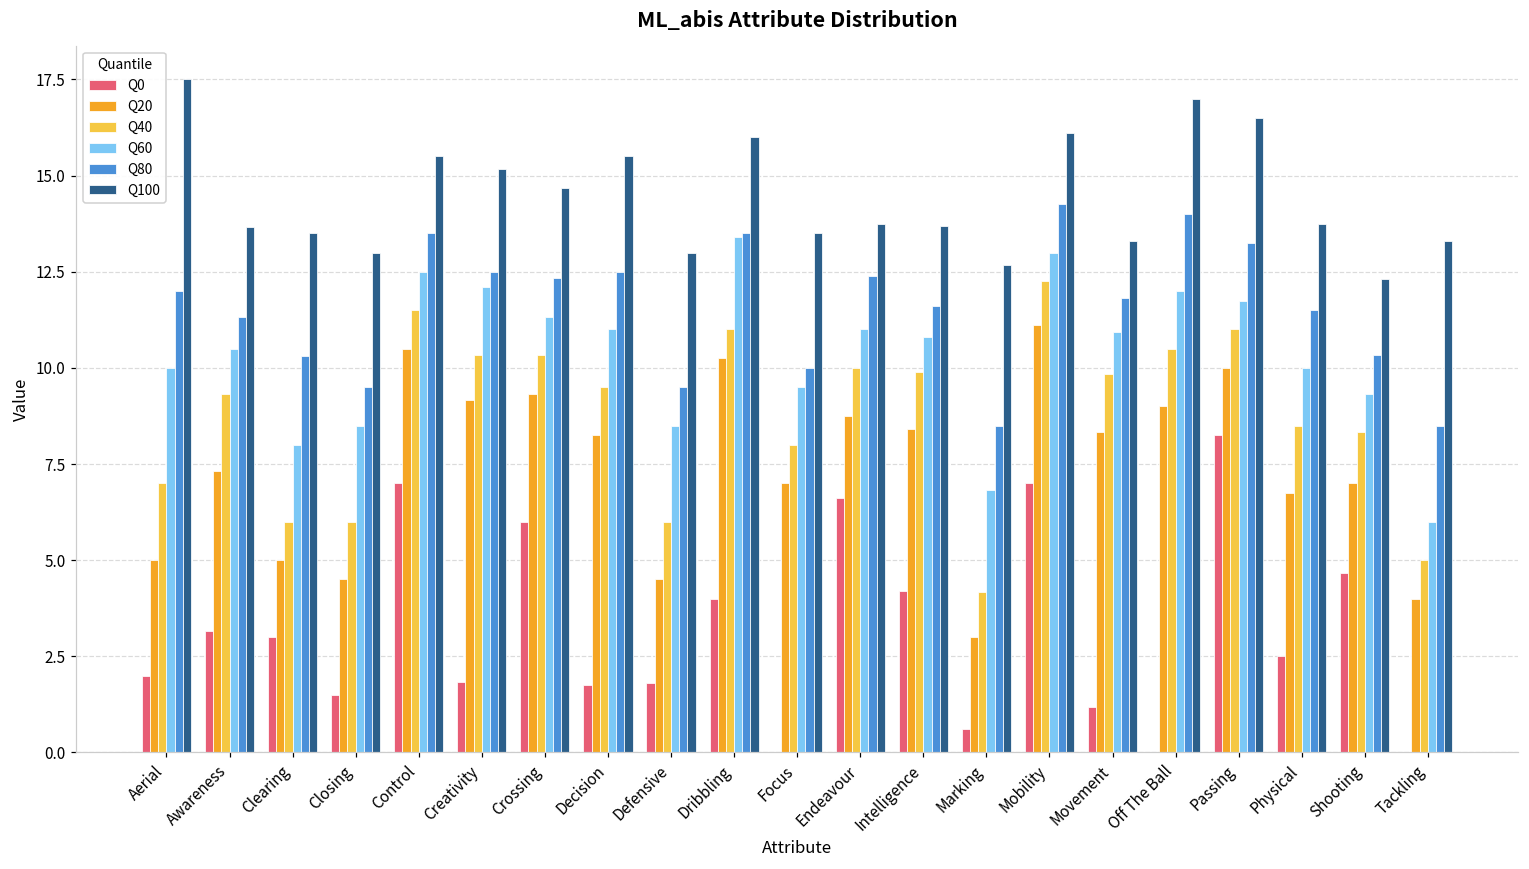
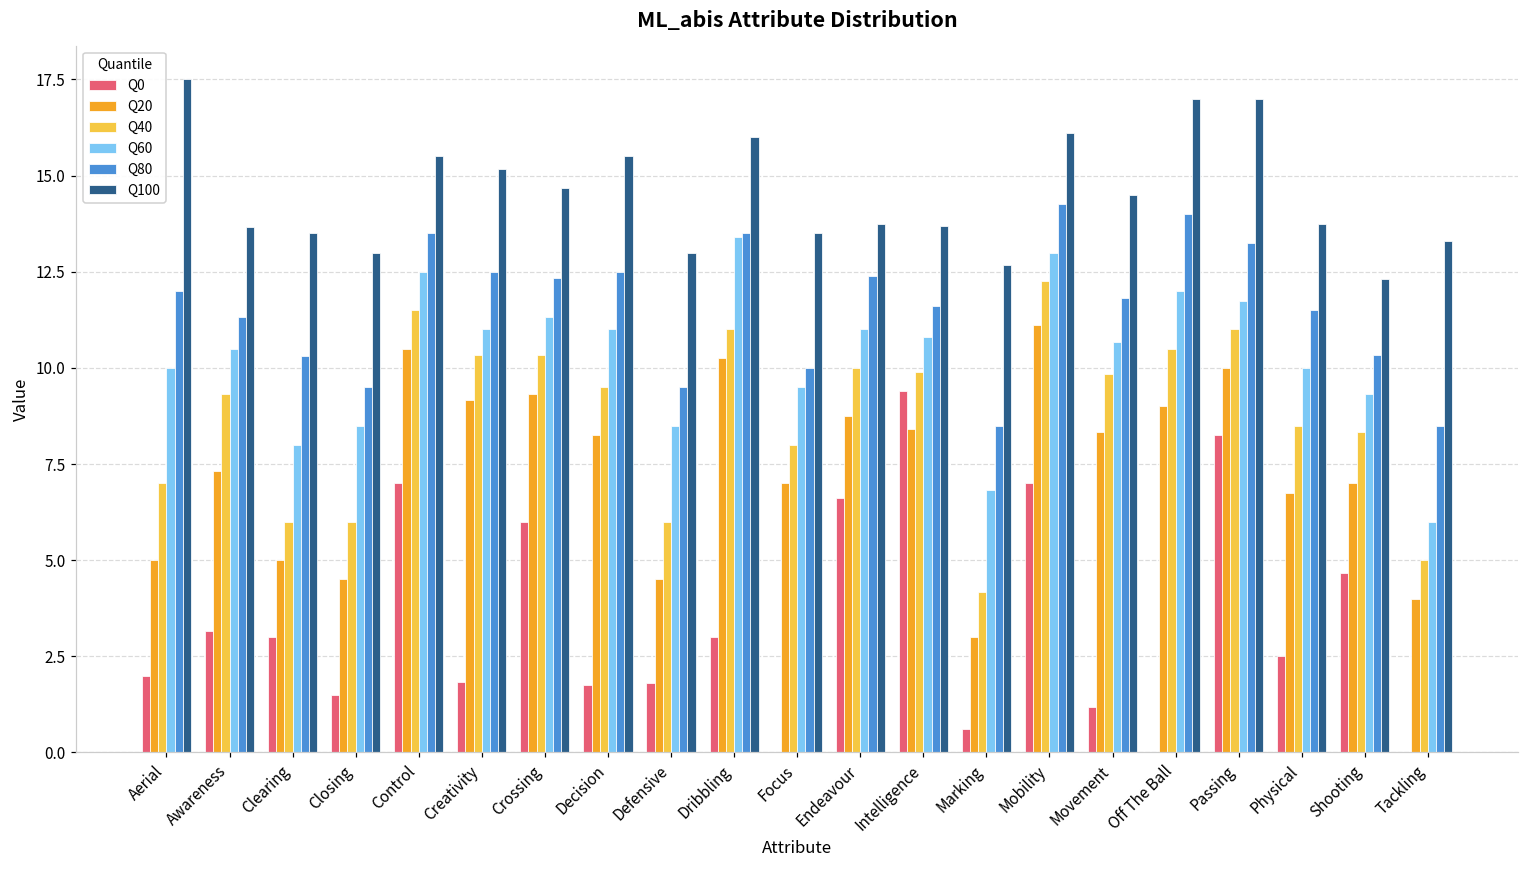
Q60, Creativity: 12.1 -> 11.0
Q0, Dribbling: 4 -> 3
Q0, Intelligence: 4.2 -> 9.4
Q60, Movement: 10.9 -> 10.7
Q100, Movement: 13.3 -> 14.5
Q100, Passing: 16.5 -> 17.0
